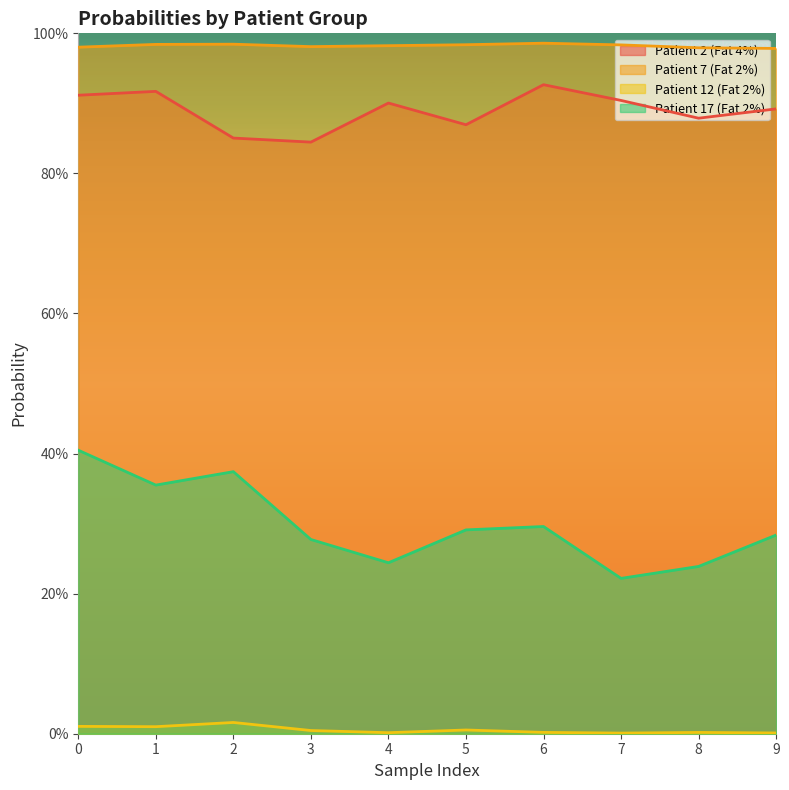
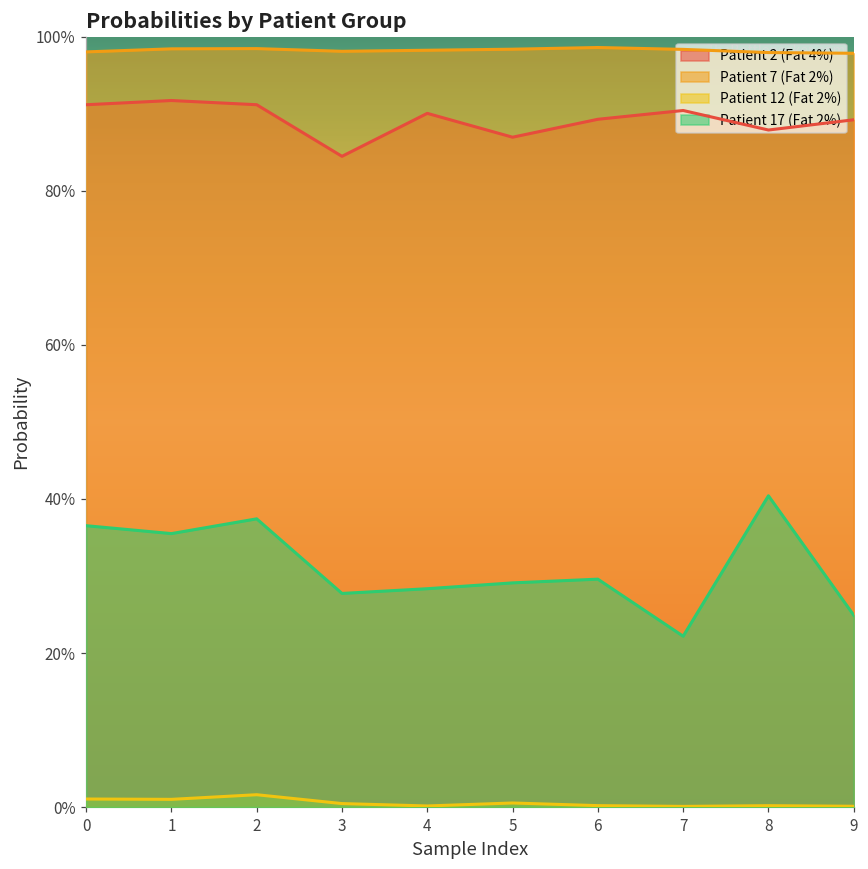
Patient 17 (Fat 2%), 0: 40% -> 37%
Patient 2 (Fat 4%), 2: 85% -> 91%
Patient 17 (Fat 2%), 4: 24% -> 28%
Patient 2 (Fat 4%), 6: 93% -> 89%
Patient 17 (Fat 2%), 8: 24% -> 40%
Patient 17 (Fat 2%), 9: 28% -> 25%
